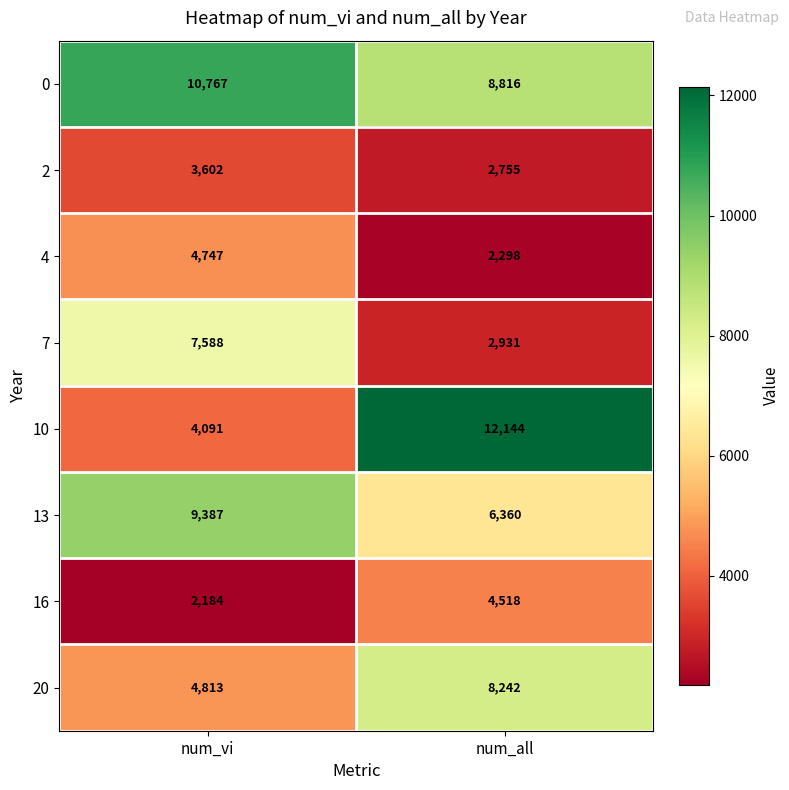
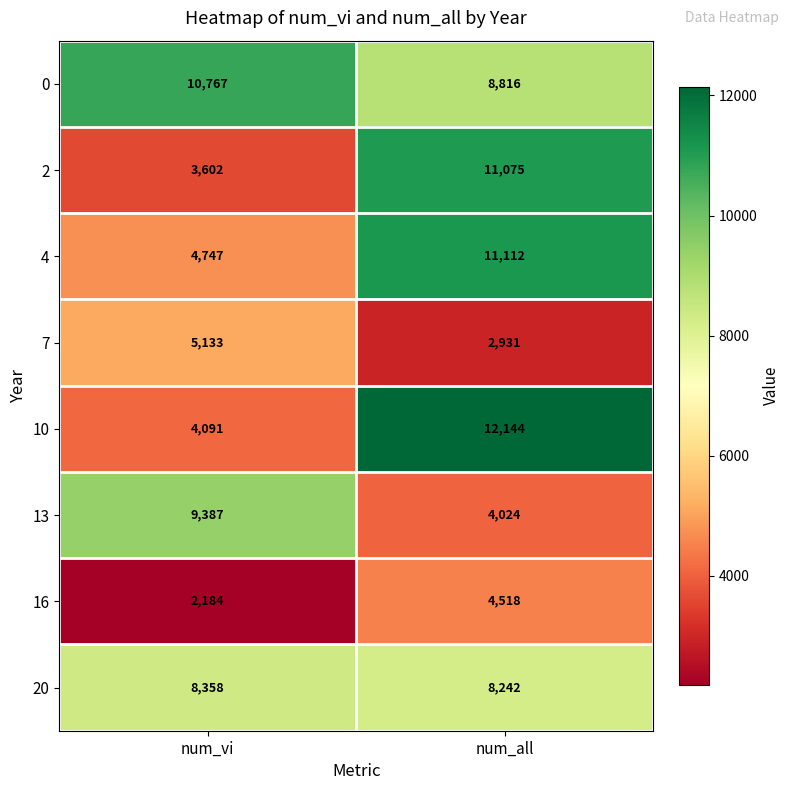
2, num_all: 2,755 -> 11,075
4, num_all: 2,298 -> 11,112
7, num_vi: 7,588 -> 5,133
13, num_all: 6,360 -> 4,024
20, num_vi: 4,813 -> 8,358
